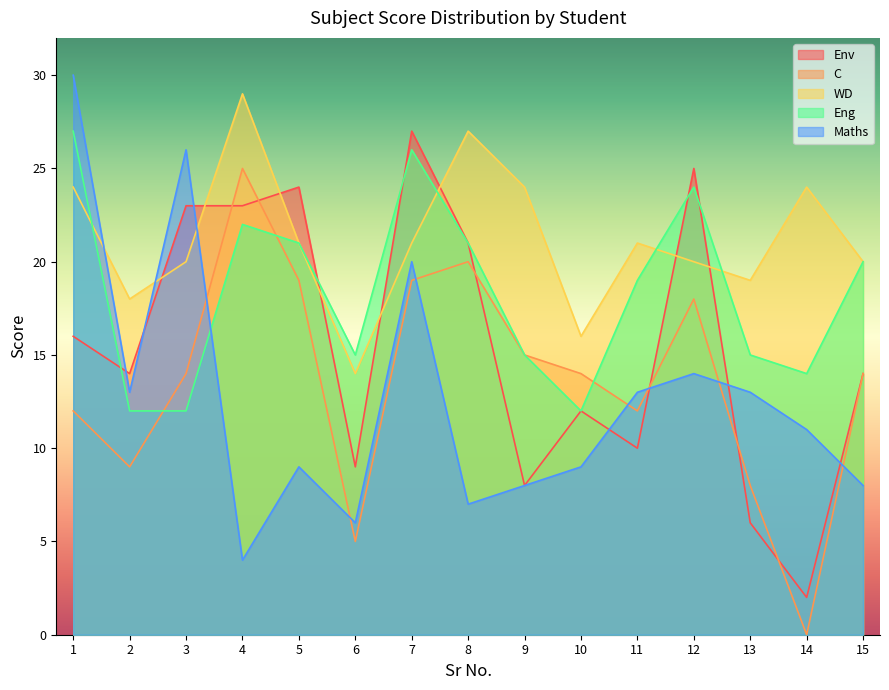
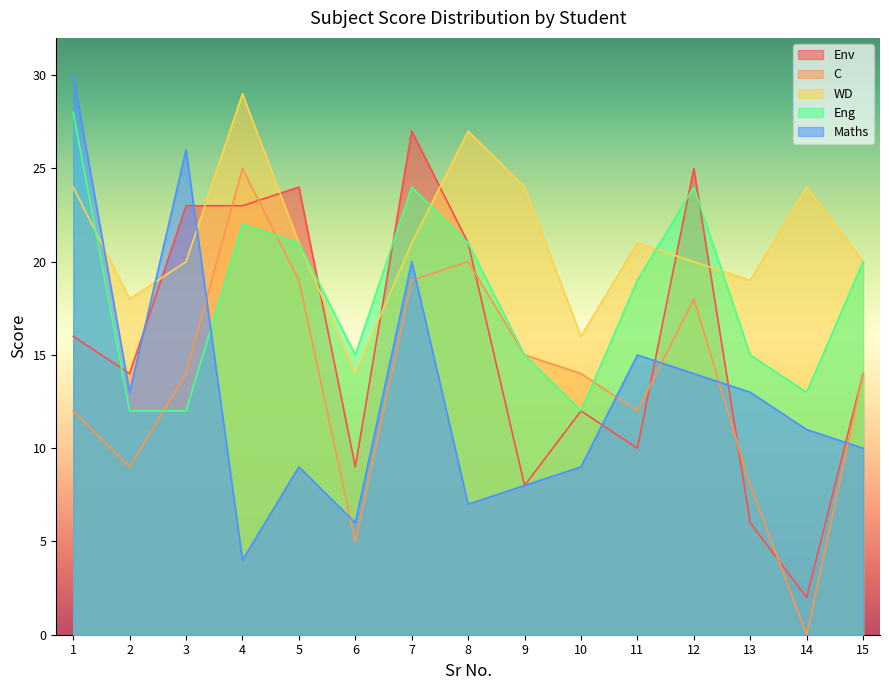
Eng, 1: 27 -> 28
Eng, 7: 26 -> 24
Maths, 11: 13 -> 15
Eng, 14: 14 -> 13
Maths, 15: 8 -> 10
